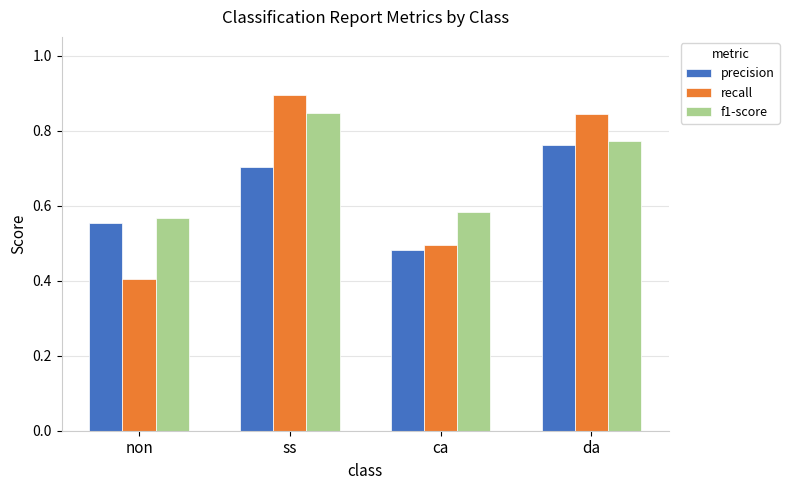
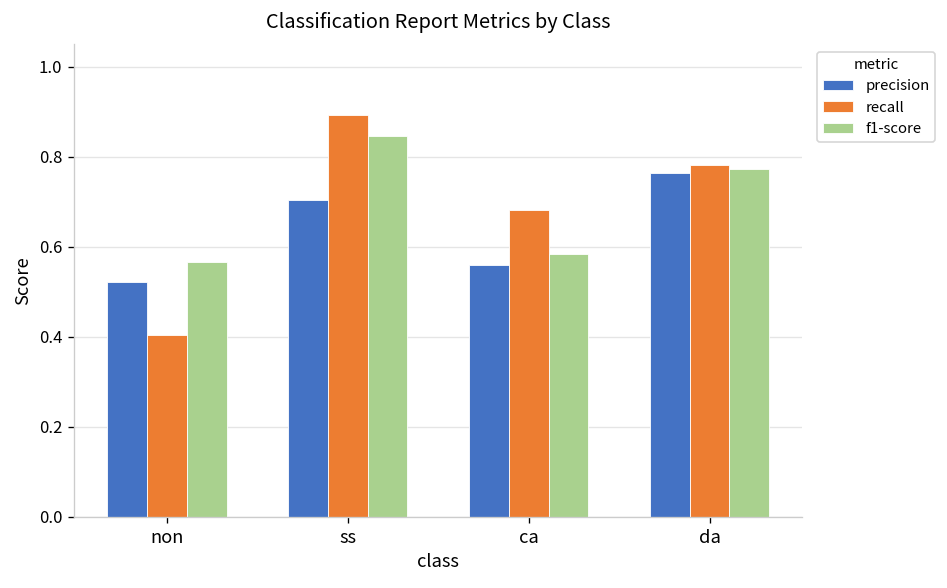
precision, non: 0.55 -> 0.52
precision, ca: 0.48 -> 0.56
recall, ca: 0.50 -> 0.68
recall, da: 0.84 -> 0.78
